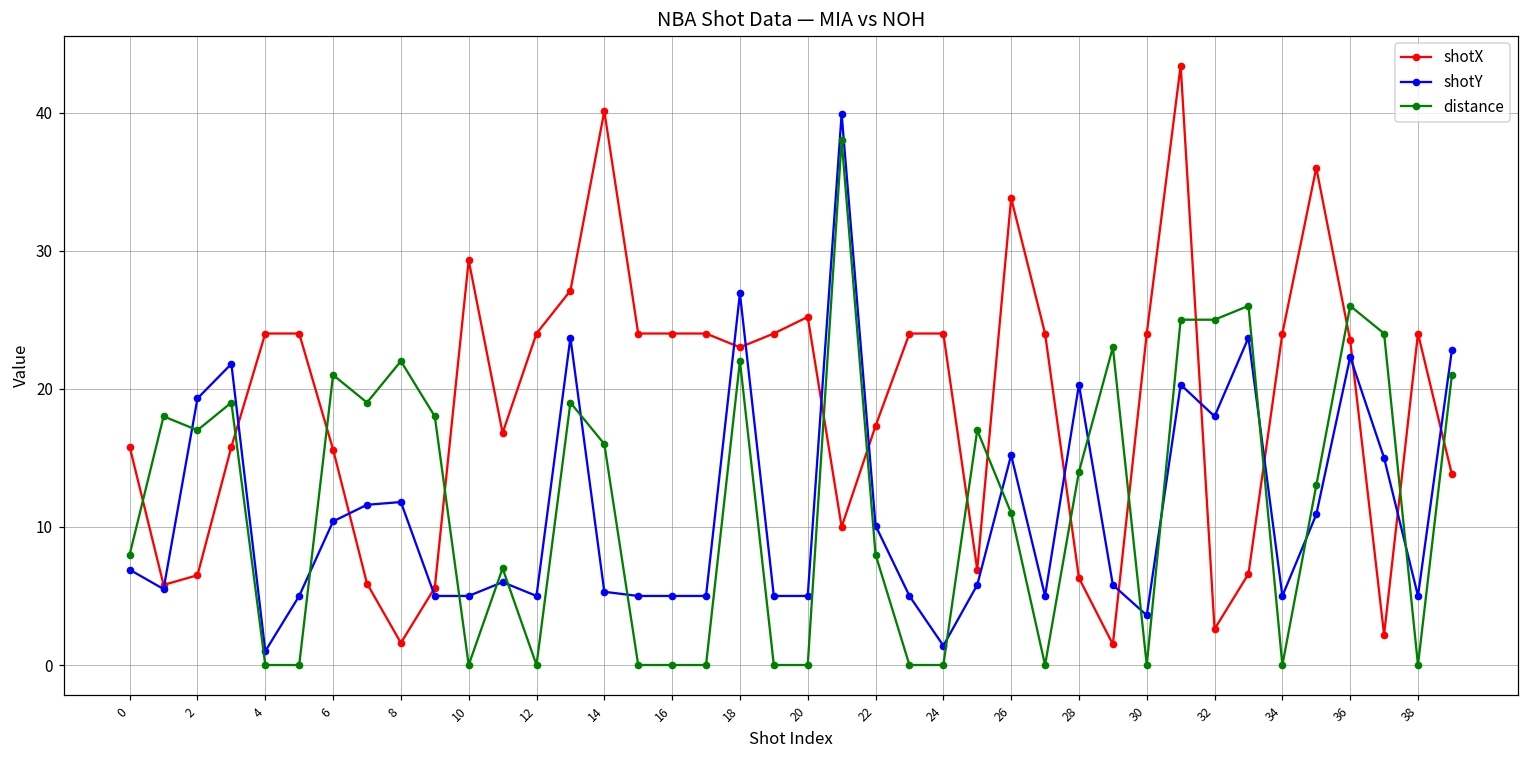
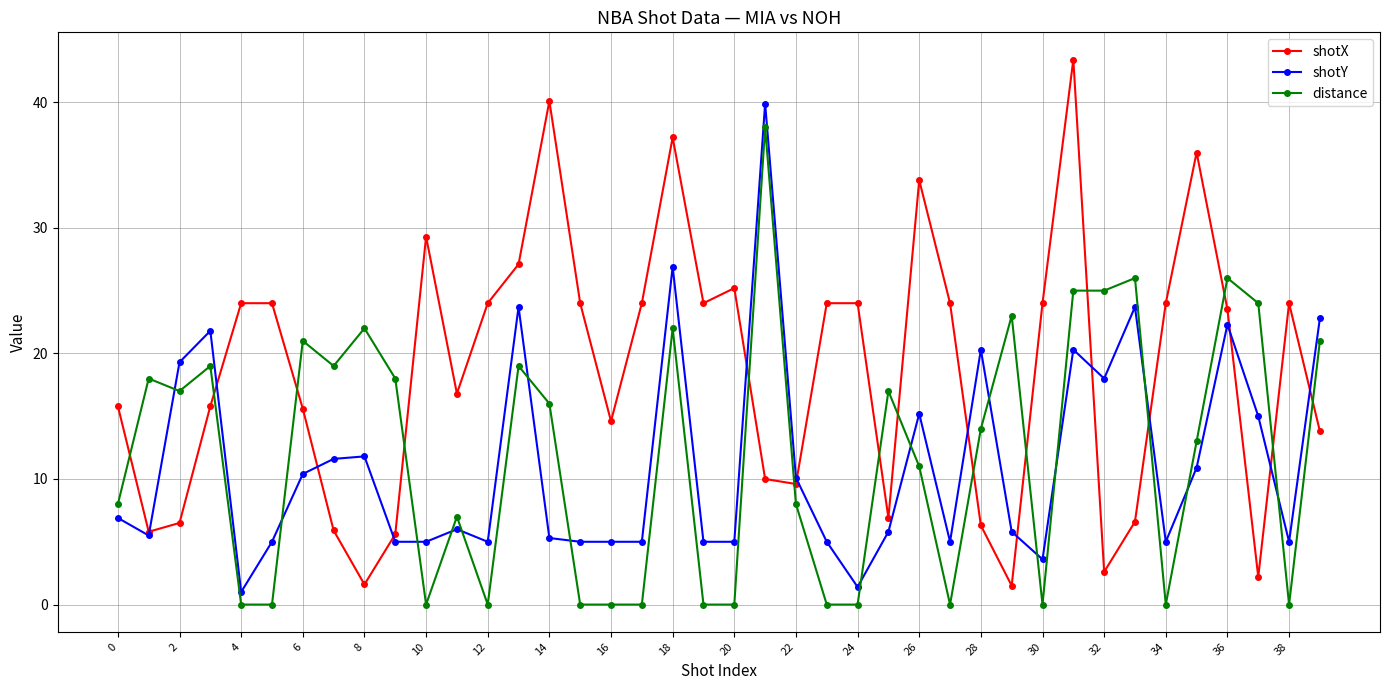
shotX, 16: 24.0 -> 14.6
shotX, 18: 23.0 -> 37.2
shotX, 22: 17.3 -> 9.6
